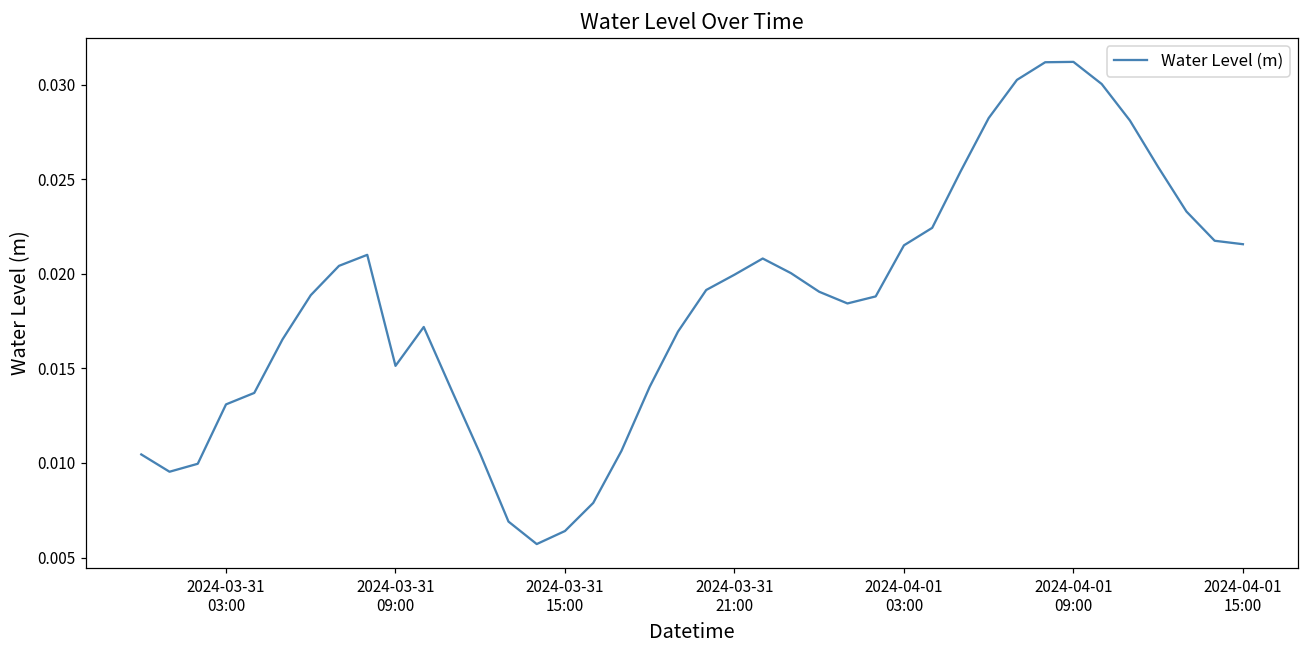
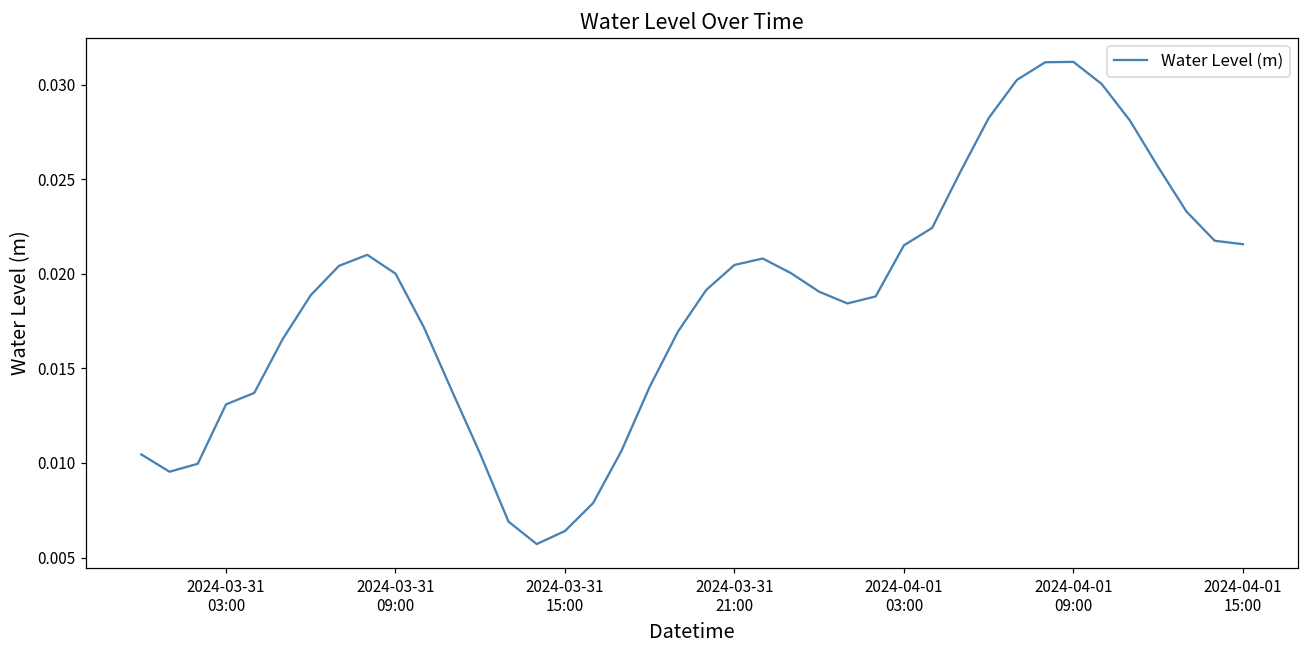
2024-03-31 09:00: 0.0151 -> 0.0200
2024-03-31 21:00: 0.0200 -> 0.0205
